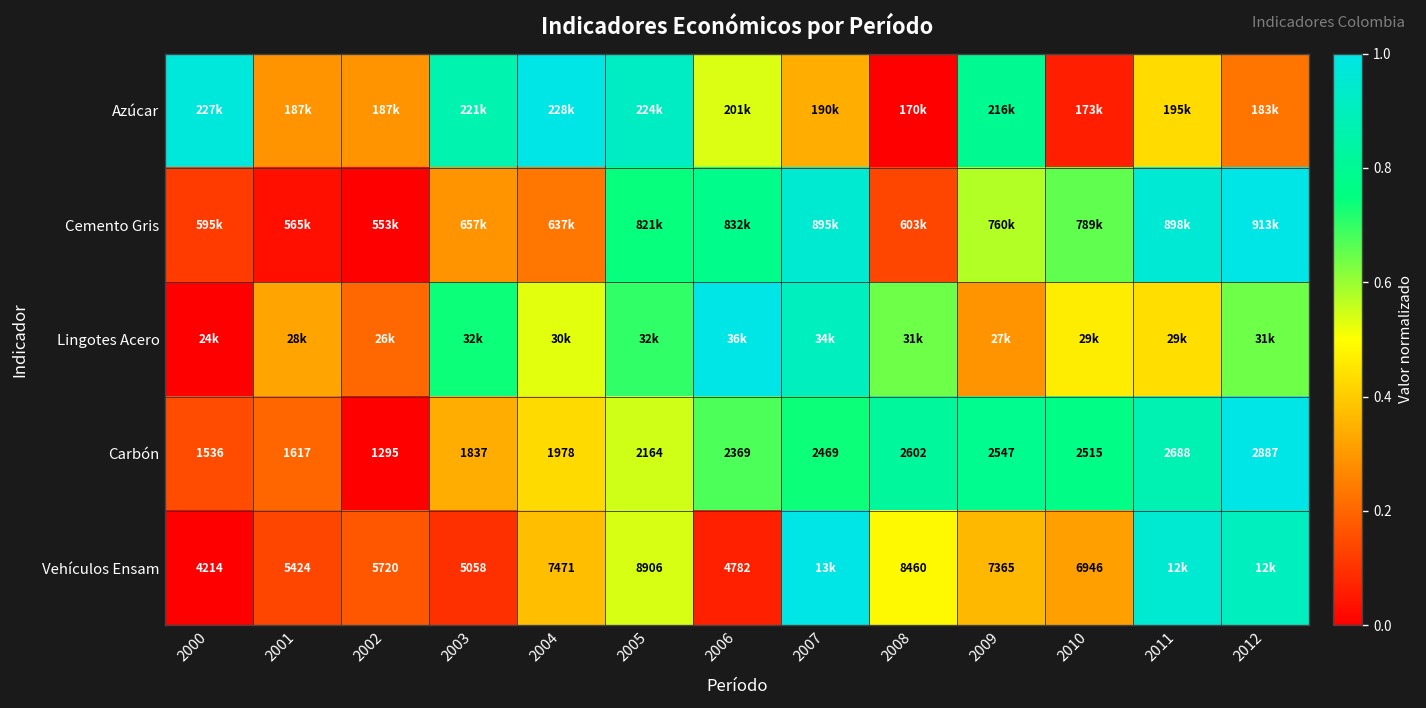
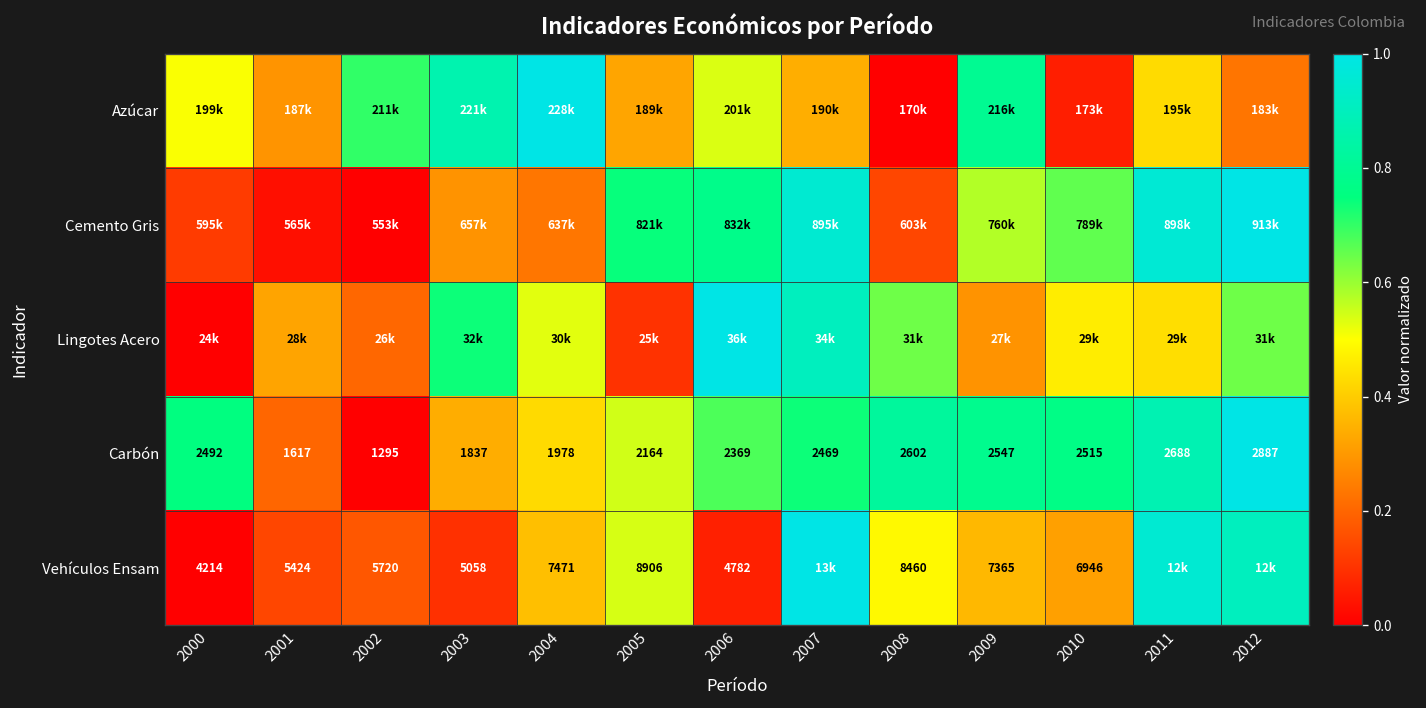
Azúcar, 2000: 227k -> 199k
Azúcar, 2002: 187k -> 211k
Azúcar, 2005: 224k -> 189k
Lingotes Acero, 2005: 32k -> 25k
Carbón, 2000: 1536 -> 2492
